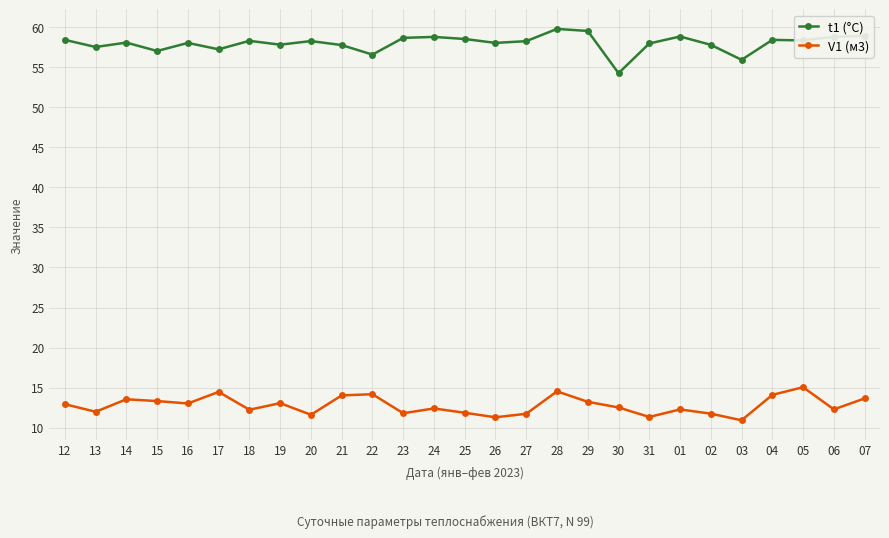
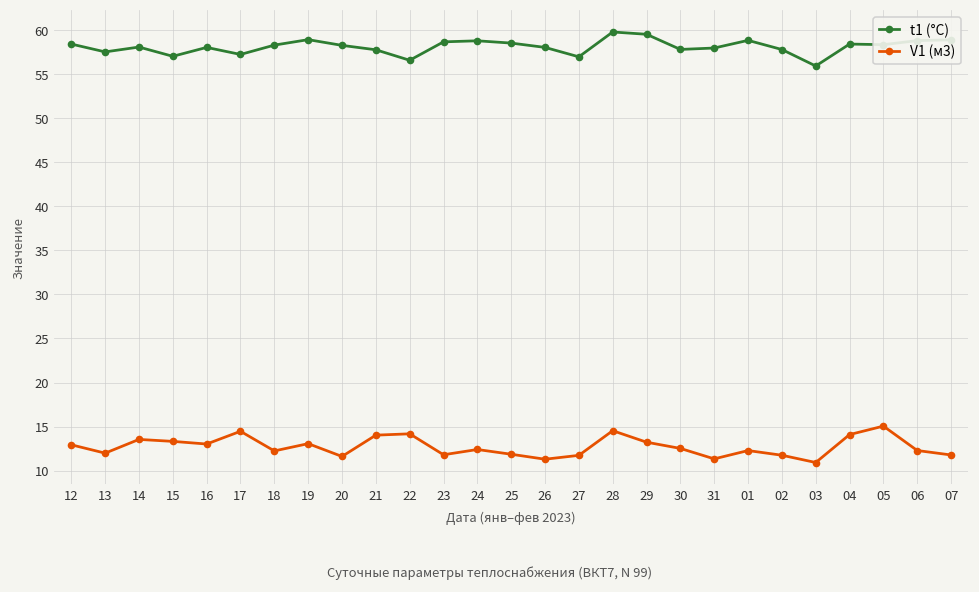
t1 (°C), 19: 58 -> 59
t1 (°C), 27: 58 -> 57
t1 (°C), 30: 54 -> 58
V1 (м3), 07: 14 -> 12
